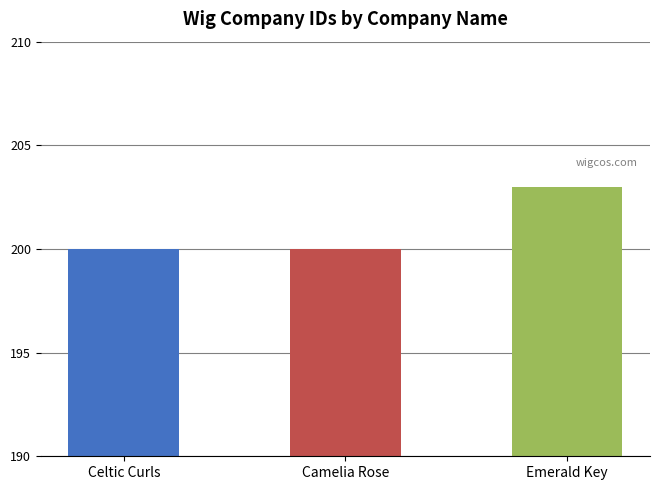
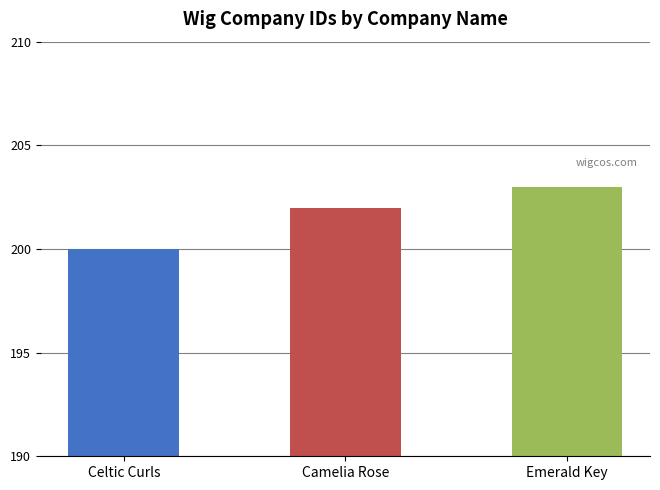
Camelia Rose: 200 -> 202
